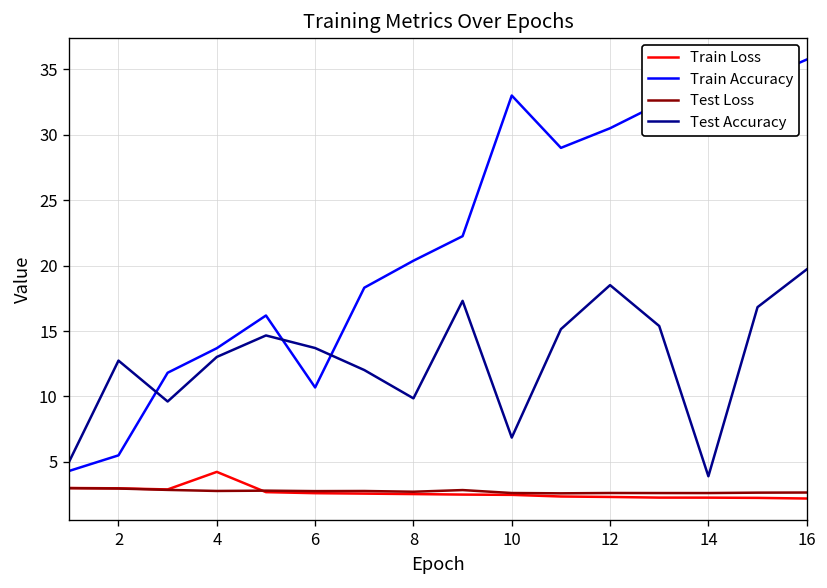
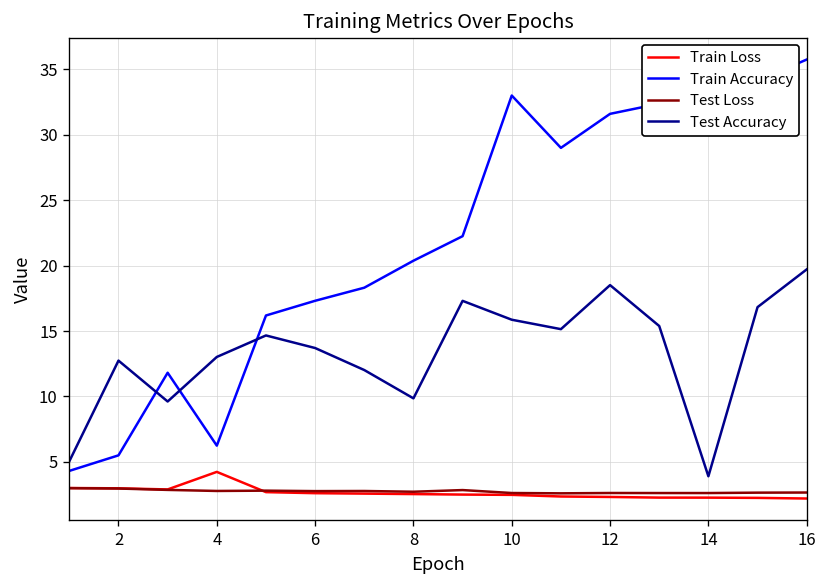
Train Accuracy, 4: 13.7 -> 6.2
Train Accuracy, 6: 10.7 -> 17.3
Test Accuracy, 10: 6.9 -> 15.9
Train Accuracy, 12: 30.5 -> 31.6
